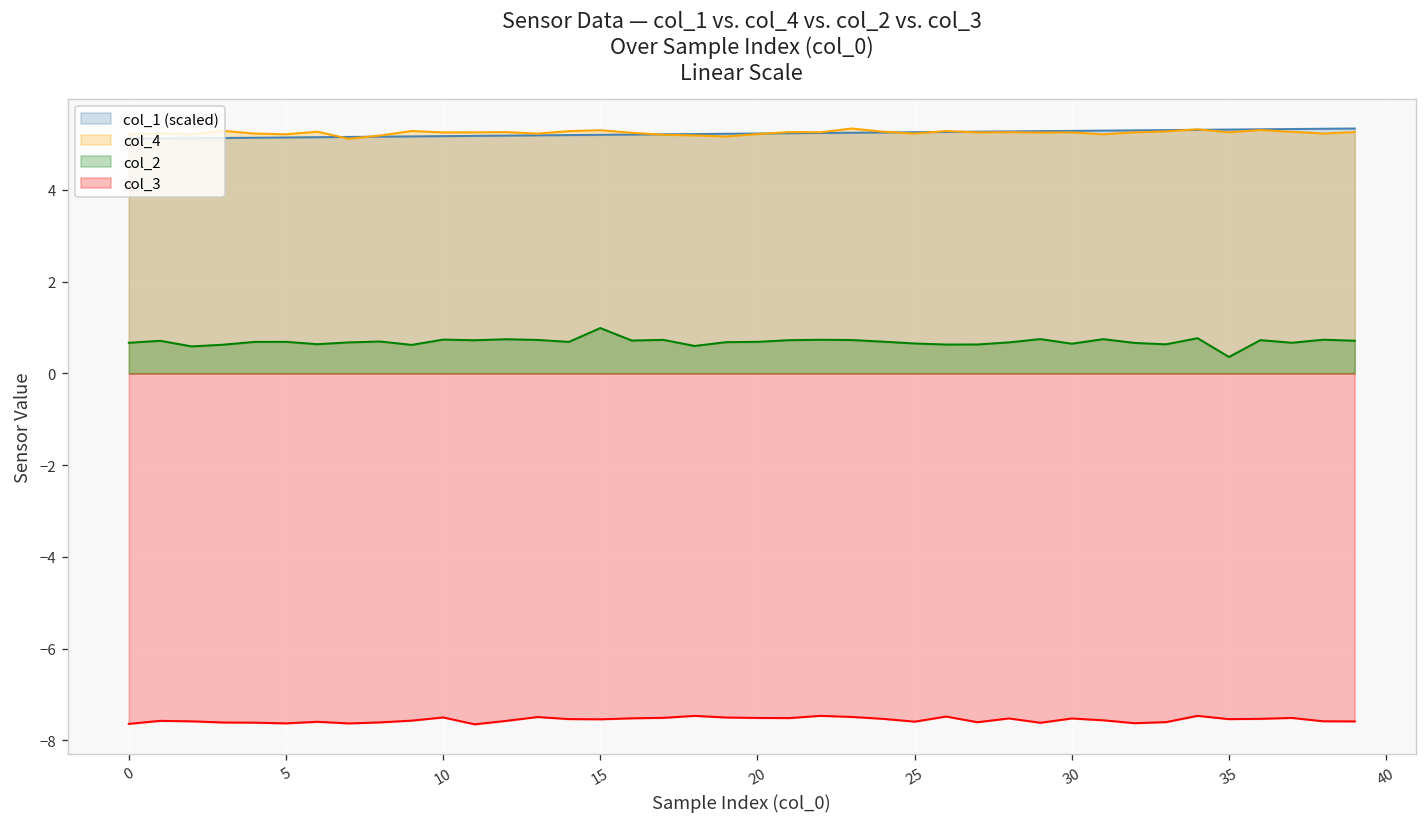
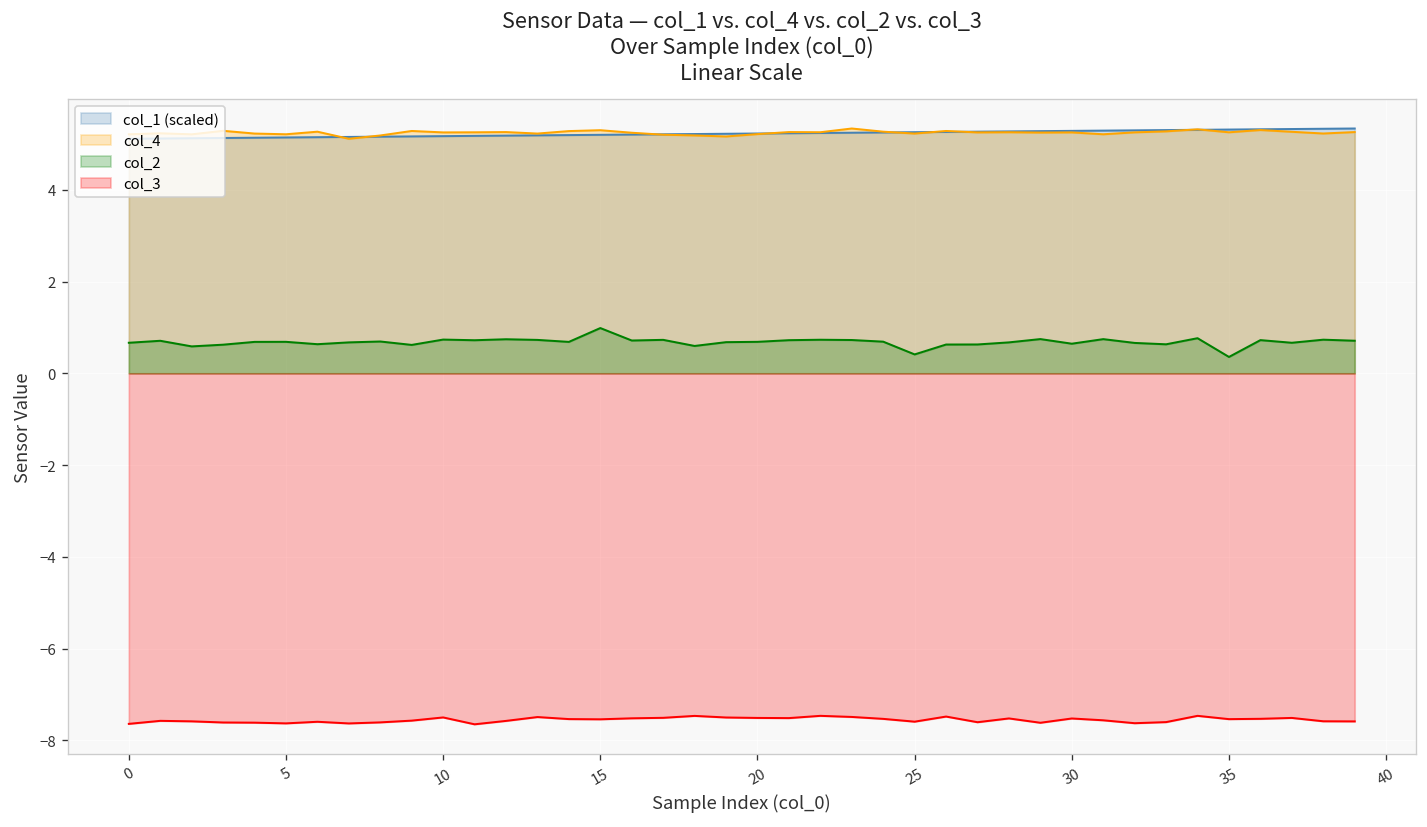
col_2, 25: 0.7 -> 0.4
